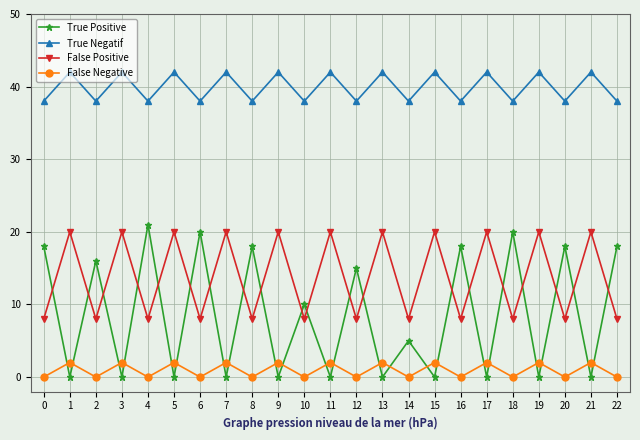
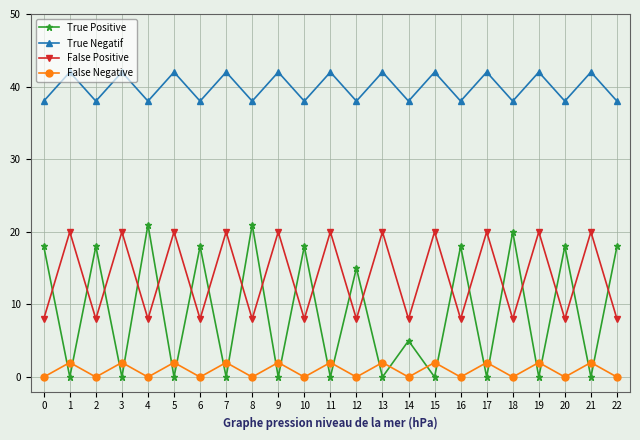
True Positive, 2: 16 -> 18
True Positive, 6: 20 -> 18
True Positive, 8: 18 -> 21
True Positive, 10: 10 -> 18
